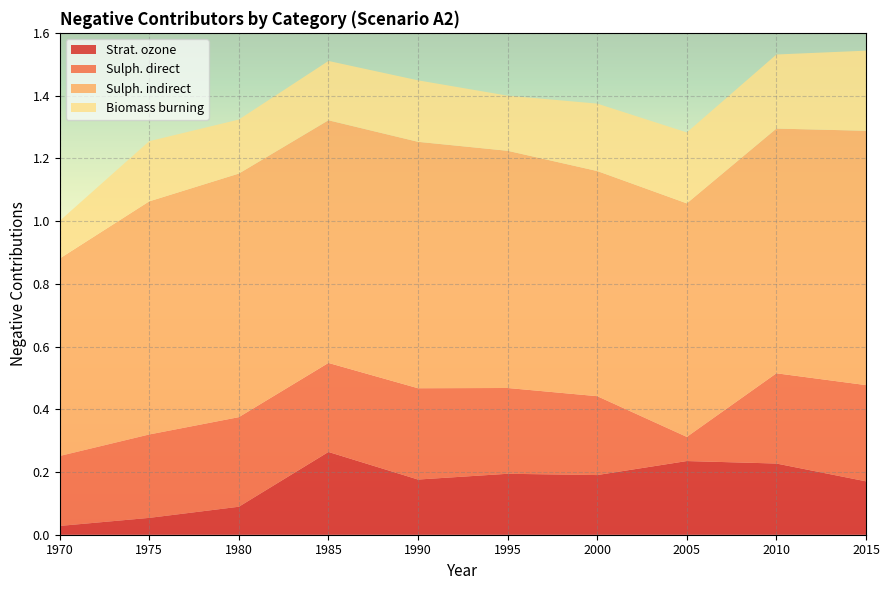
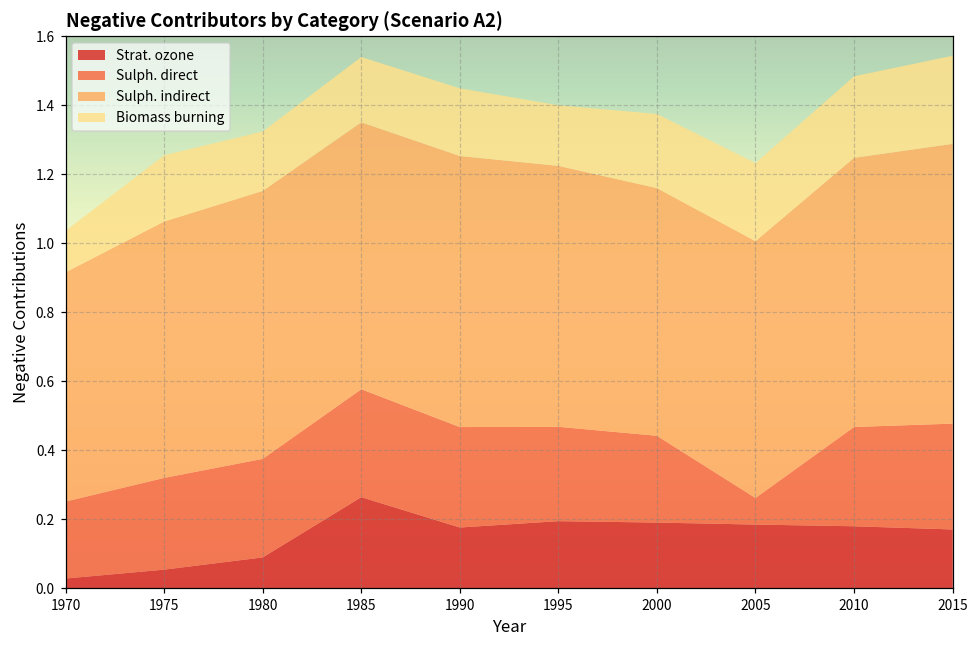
Sulph. indirect, 1970: 0.63 -> 0.66
Sulph. direct, 1985: 0.28 -> 0.31
Strat. ozone, 2005: 0.23 -> 0.18
Strat. ozone, 2010: 0.23 -> 0.18
